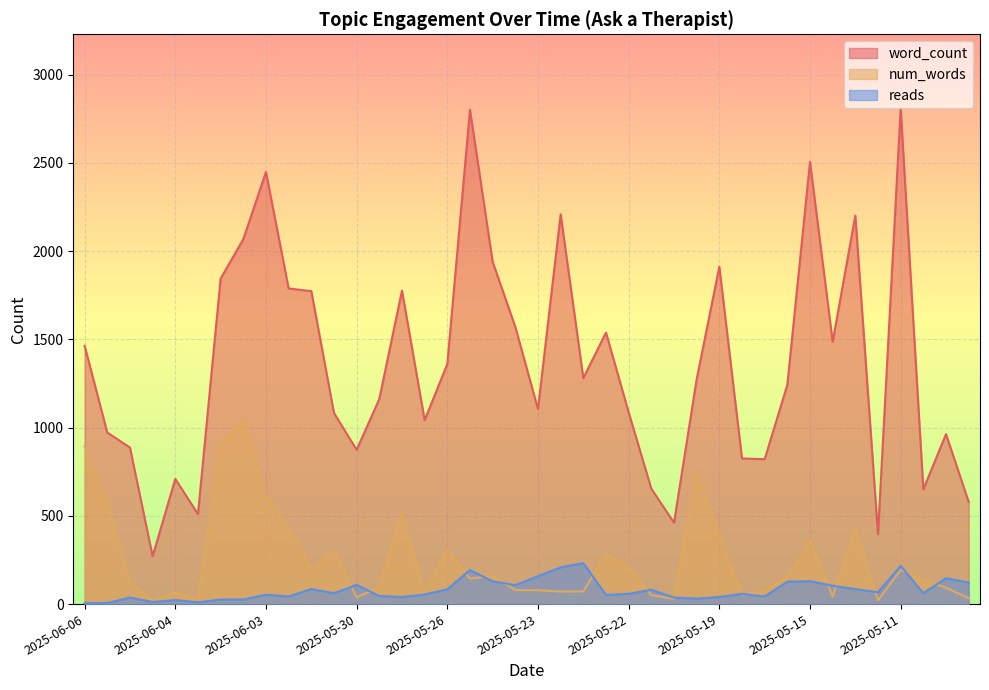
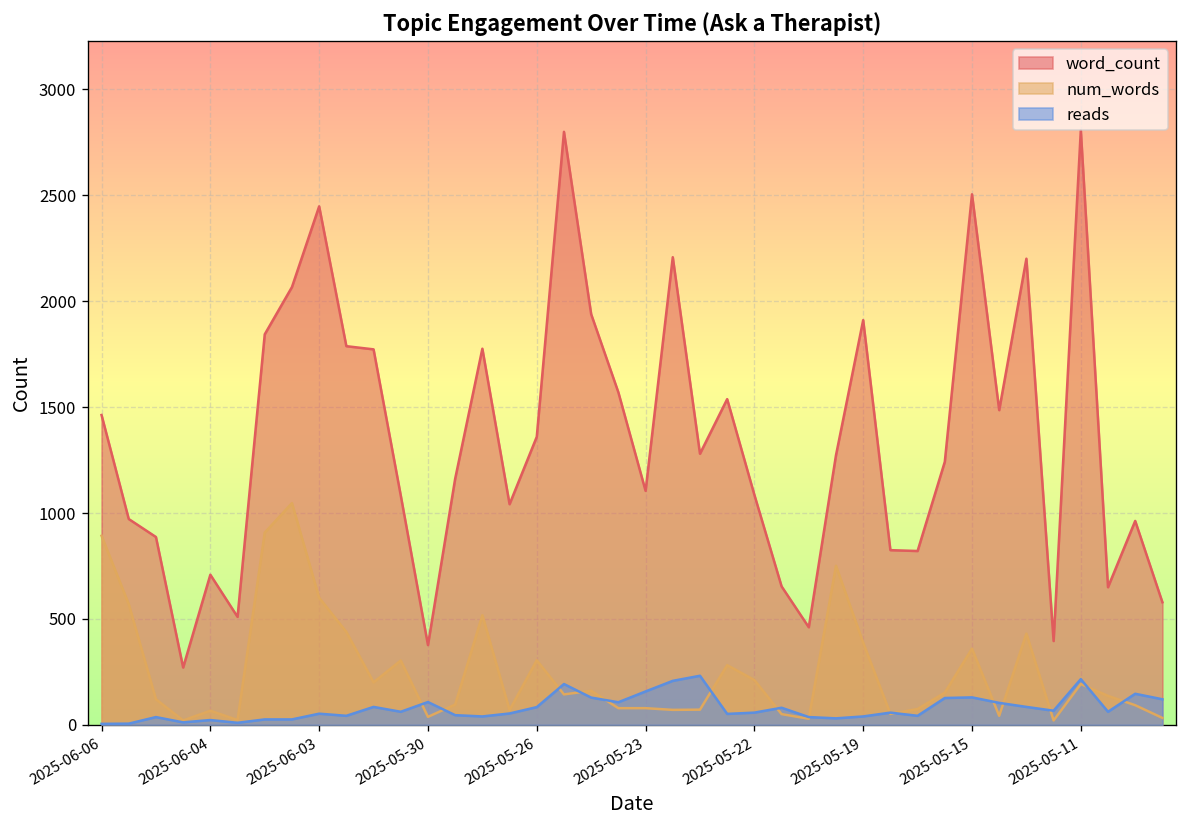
word_count, 2025-05-30: 870 -> 380
